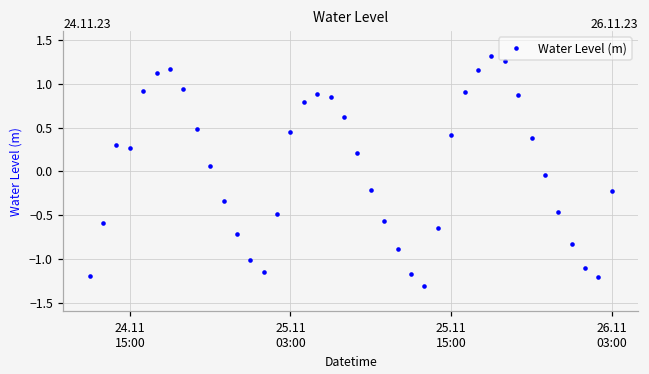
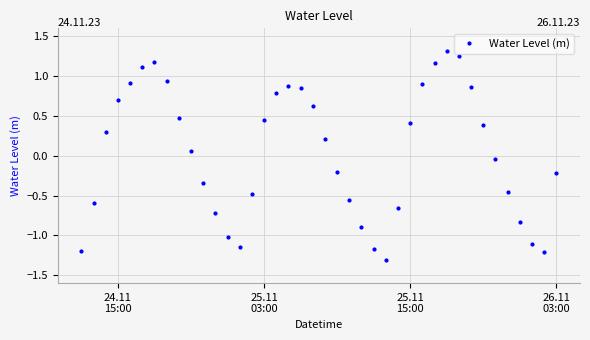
24.11 15:00: 0.3 -> 0.7
